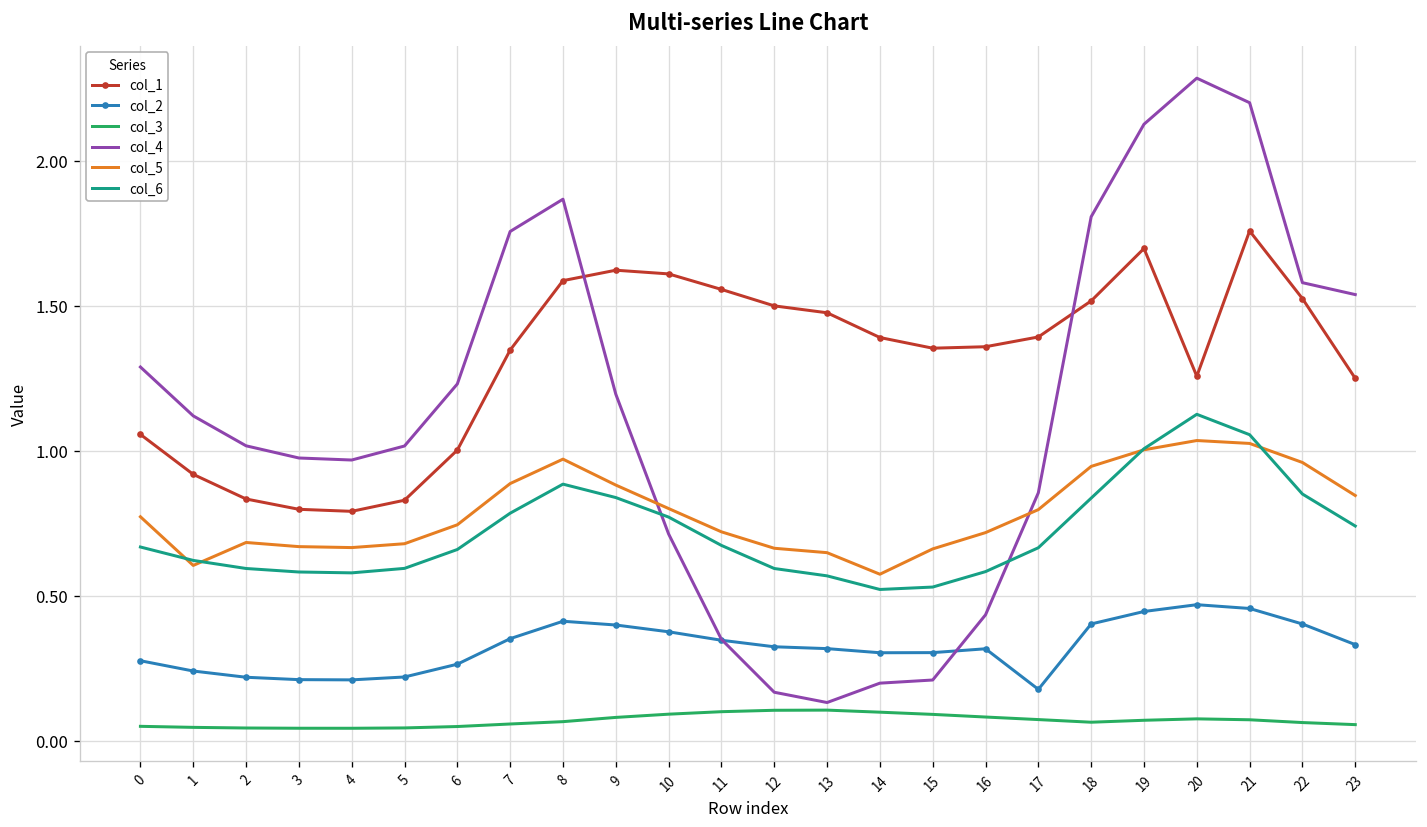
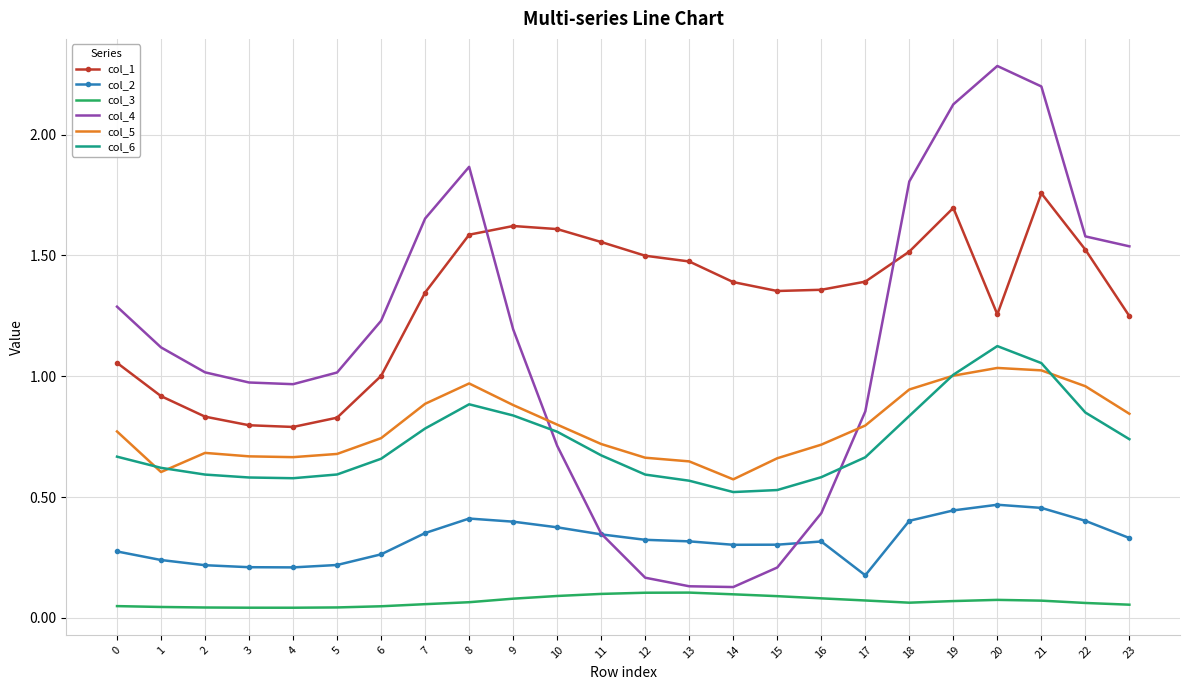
col_4, 7: 1.76 -> 1.65
col_4, 14: 0.20 -> 0.13
